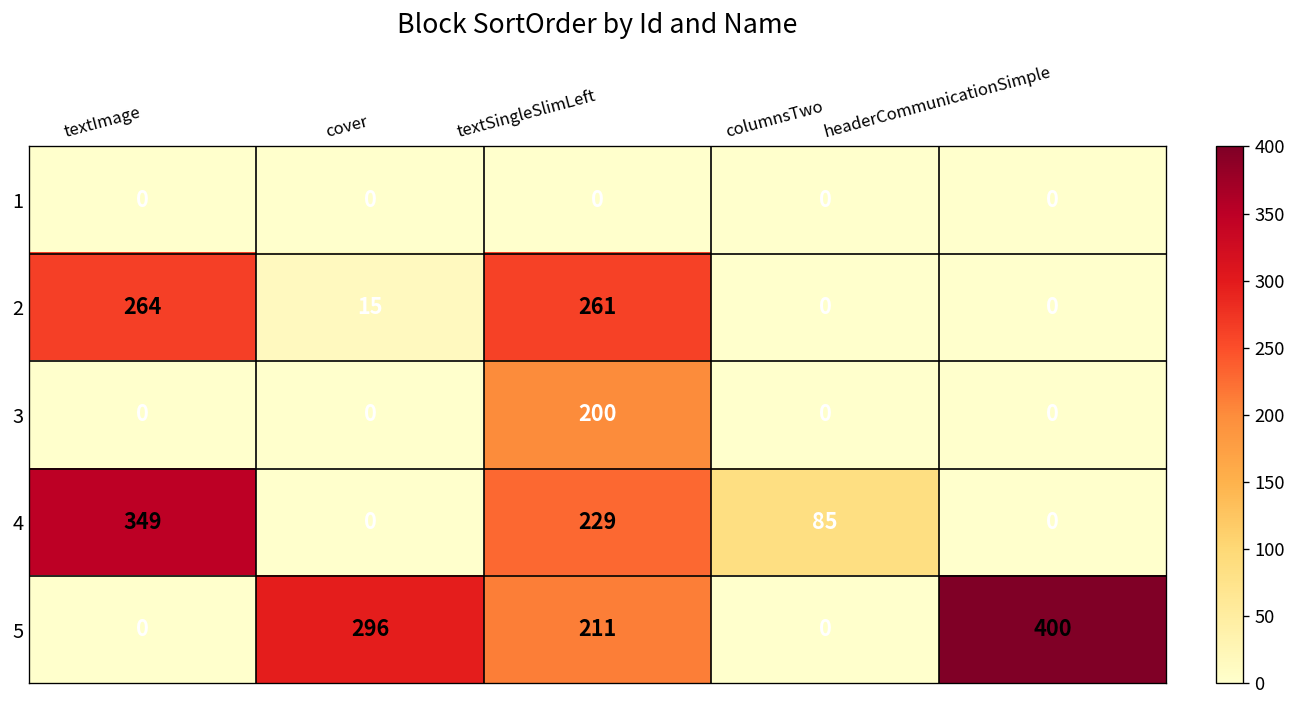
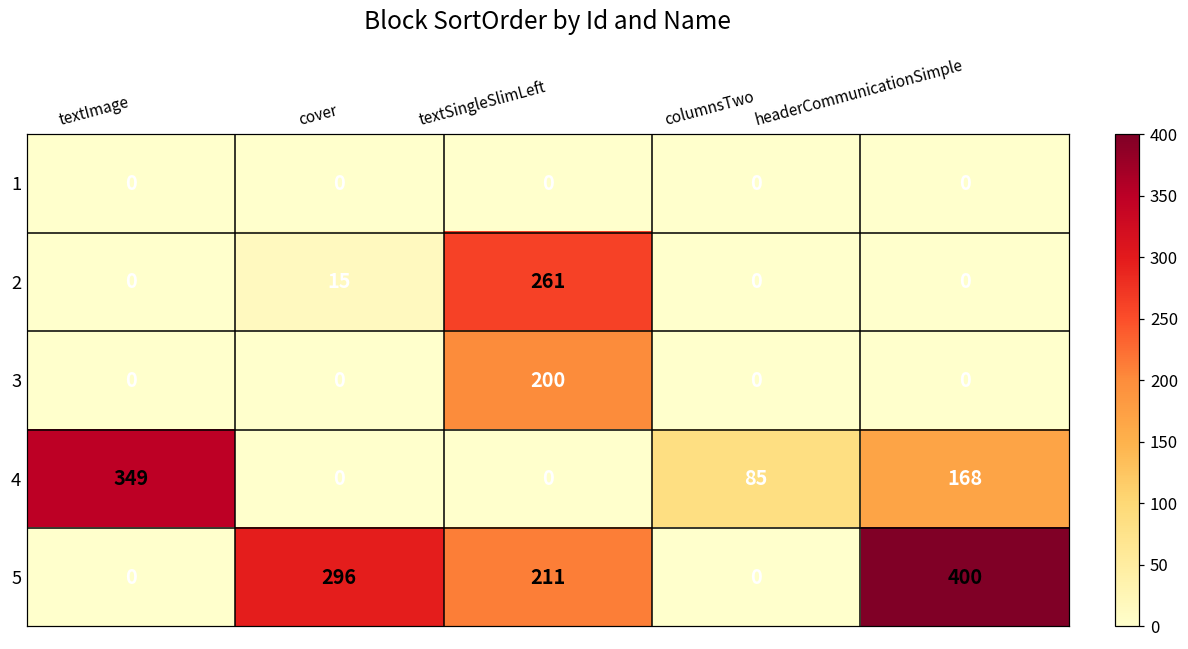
2, textImage: 264 -> 0
4, textSingleSlimLeft: 229 -> 0
4, headerCommunicationSimple: 0 -> 168
